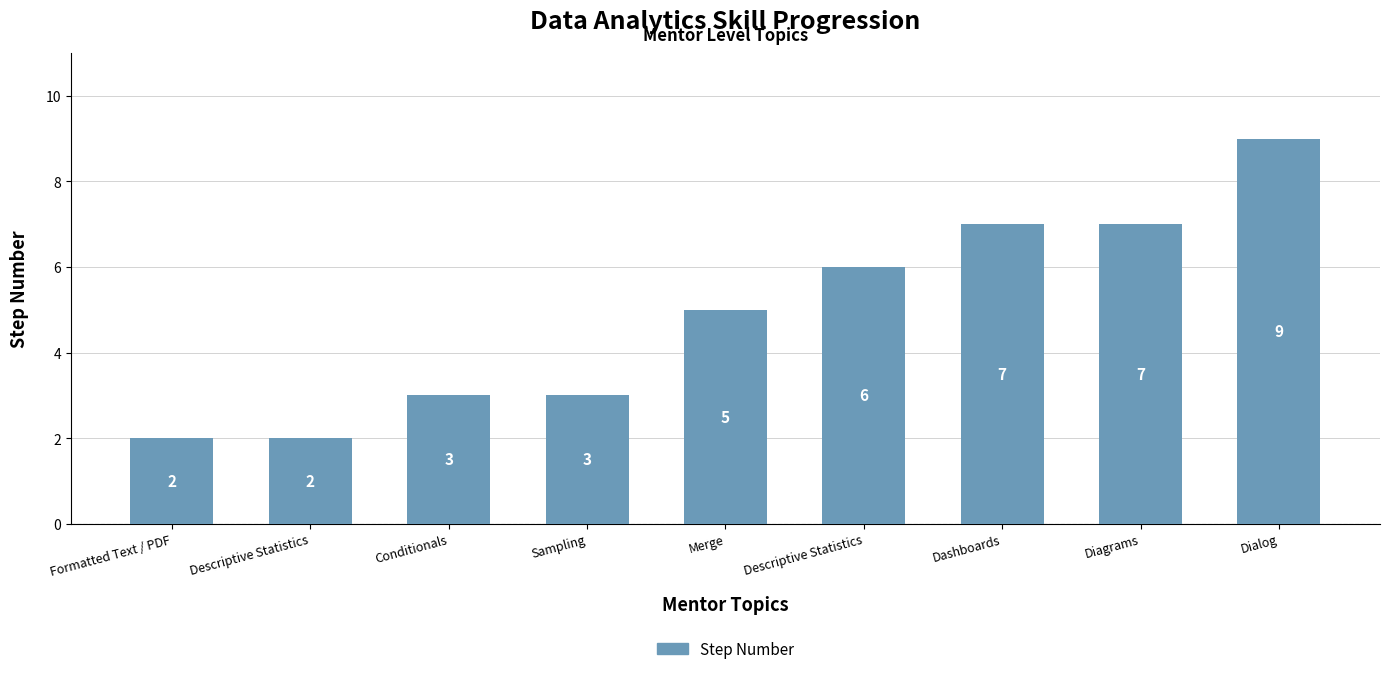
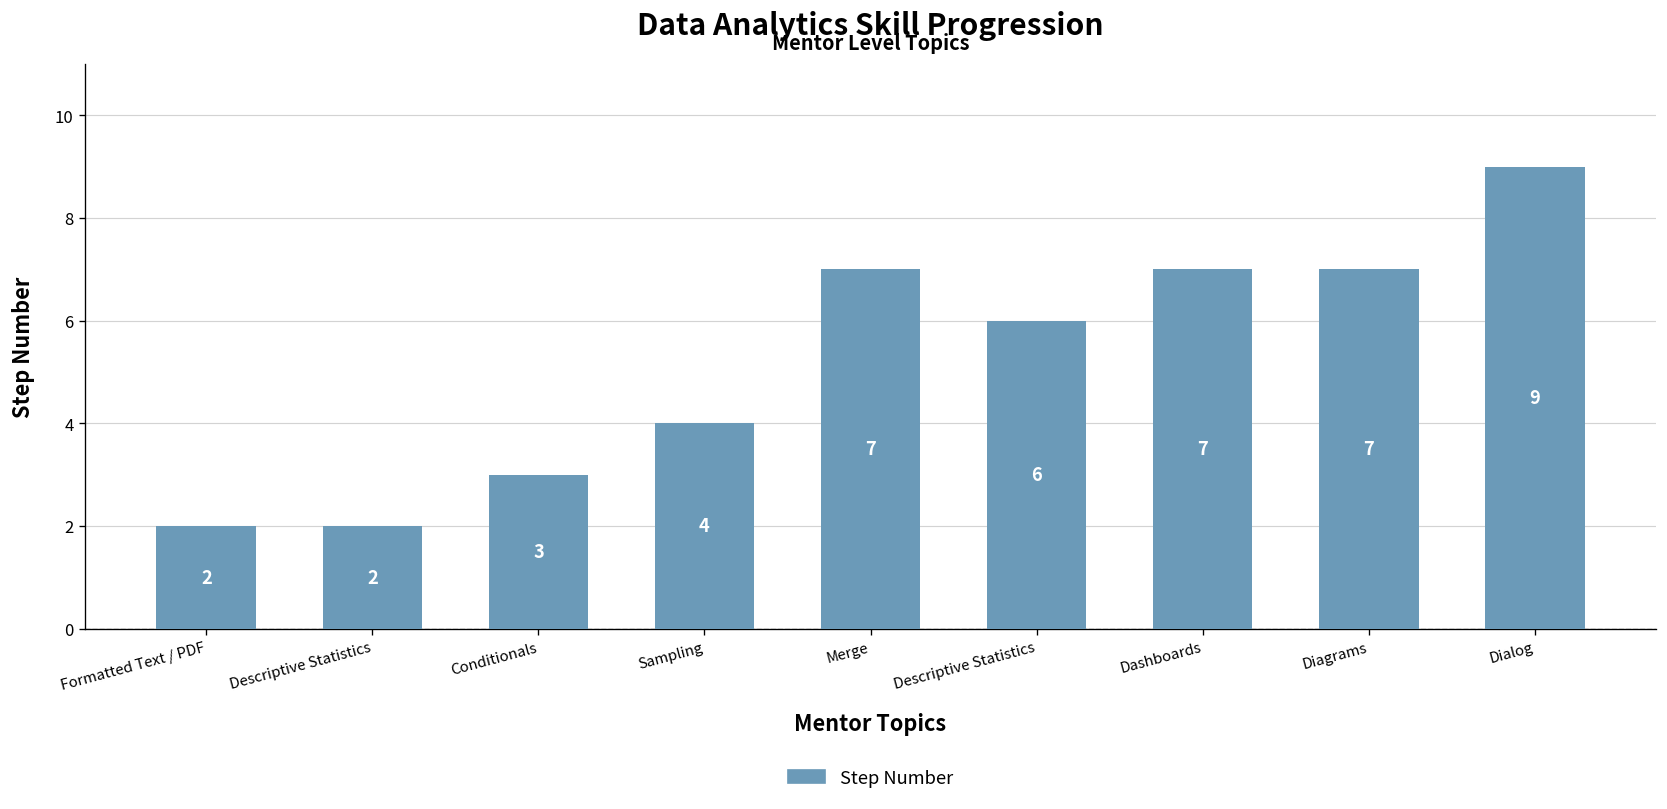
Sampling: 3 -> 4
Merge: 5 -> 7
